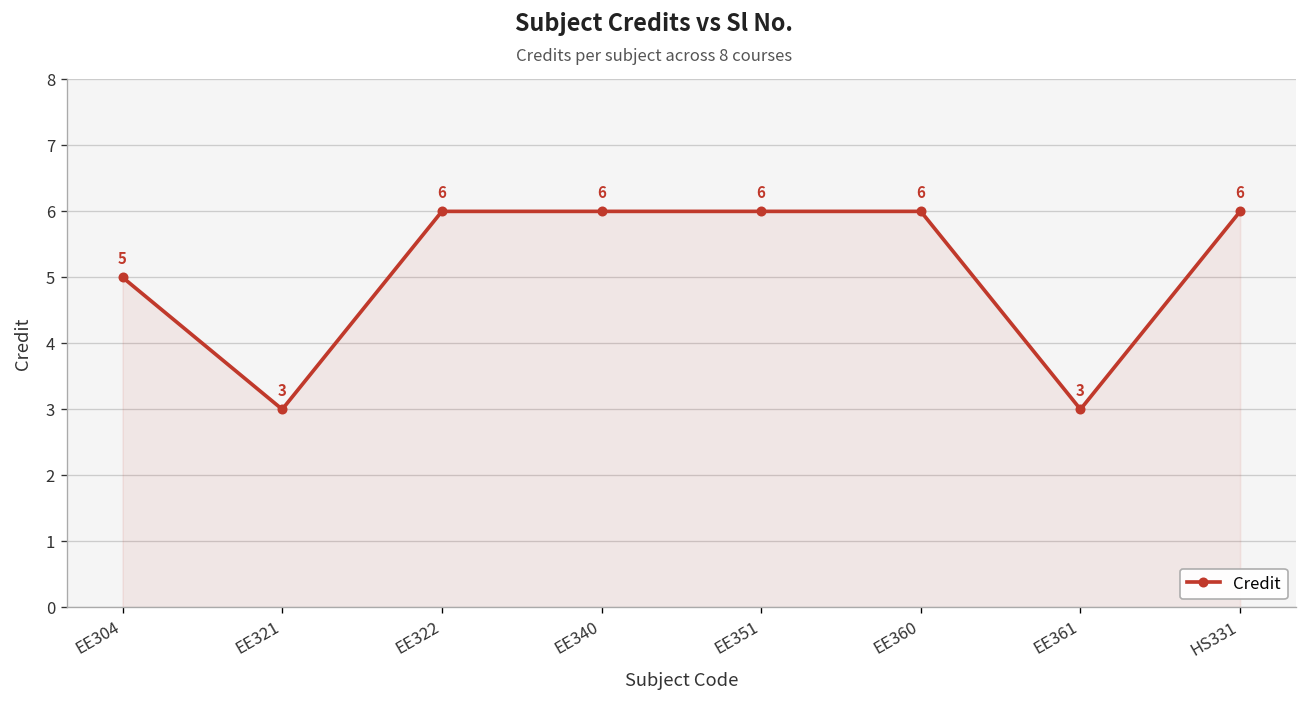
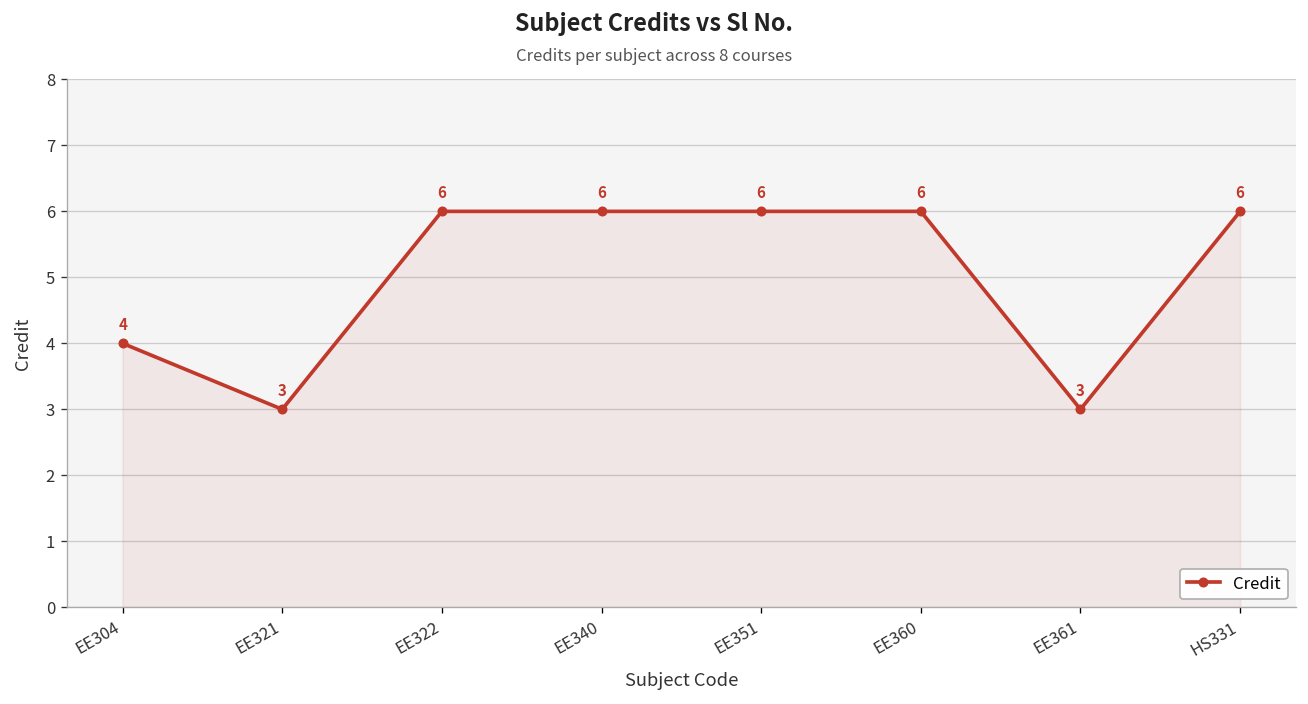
EE304: 5 -> 4
